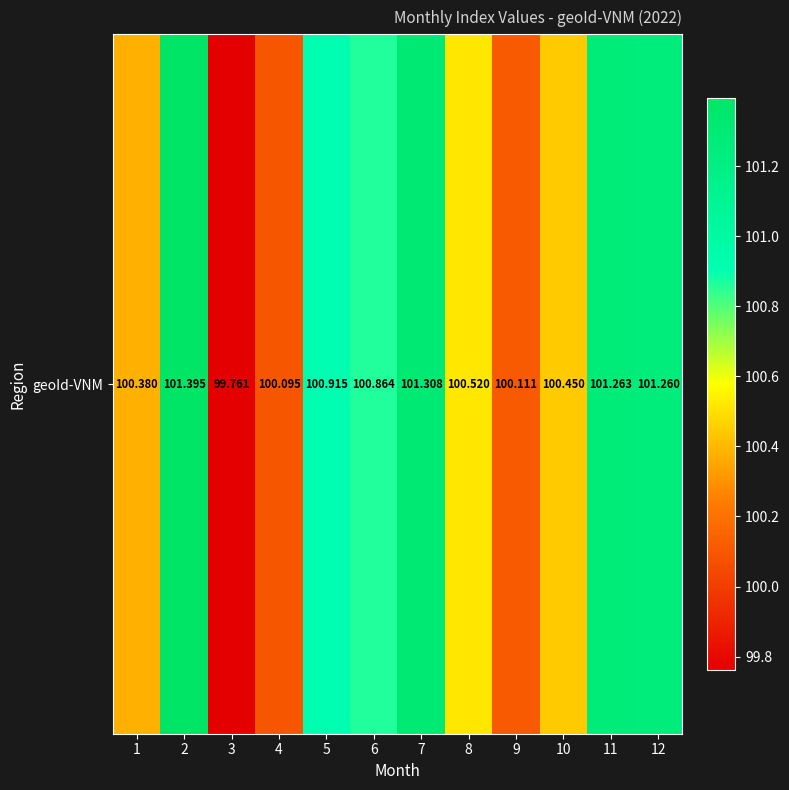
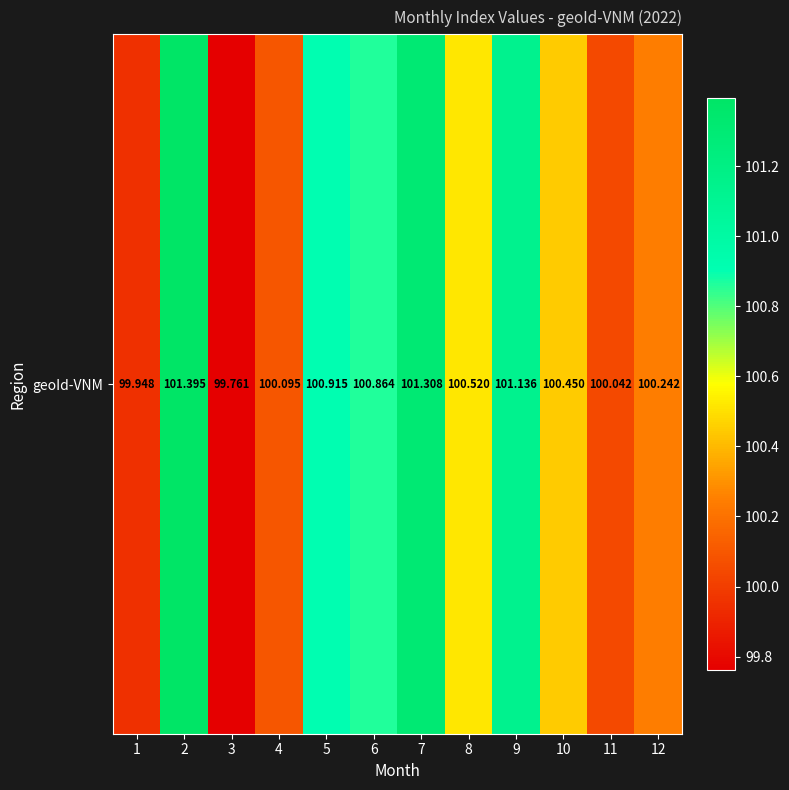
geoId-VNM, 1: 100.380 -> 99.948
geoId-VNM, 9: 100.111 -> 101.136
geoId-VNM, 11: 101.263 -> 100.042
geoId-VNM, 12: 101.260 -> 100.242
